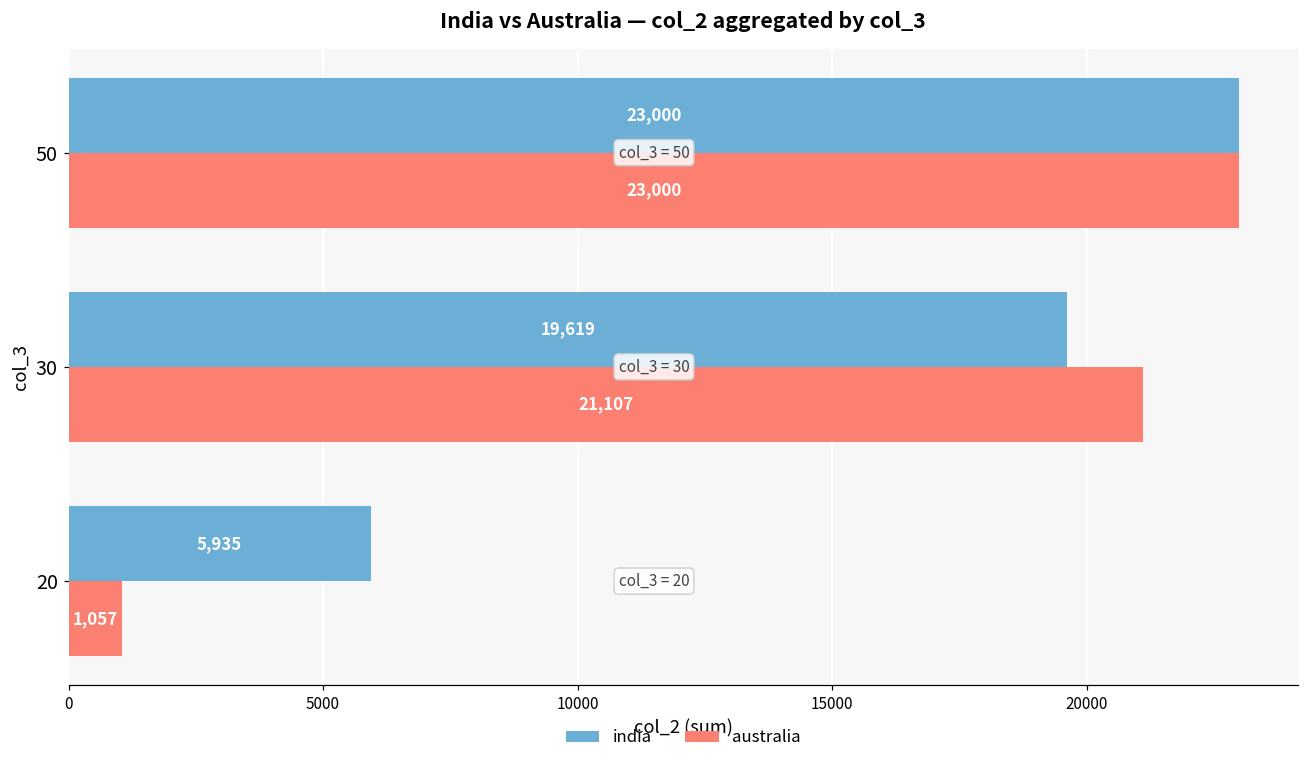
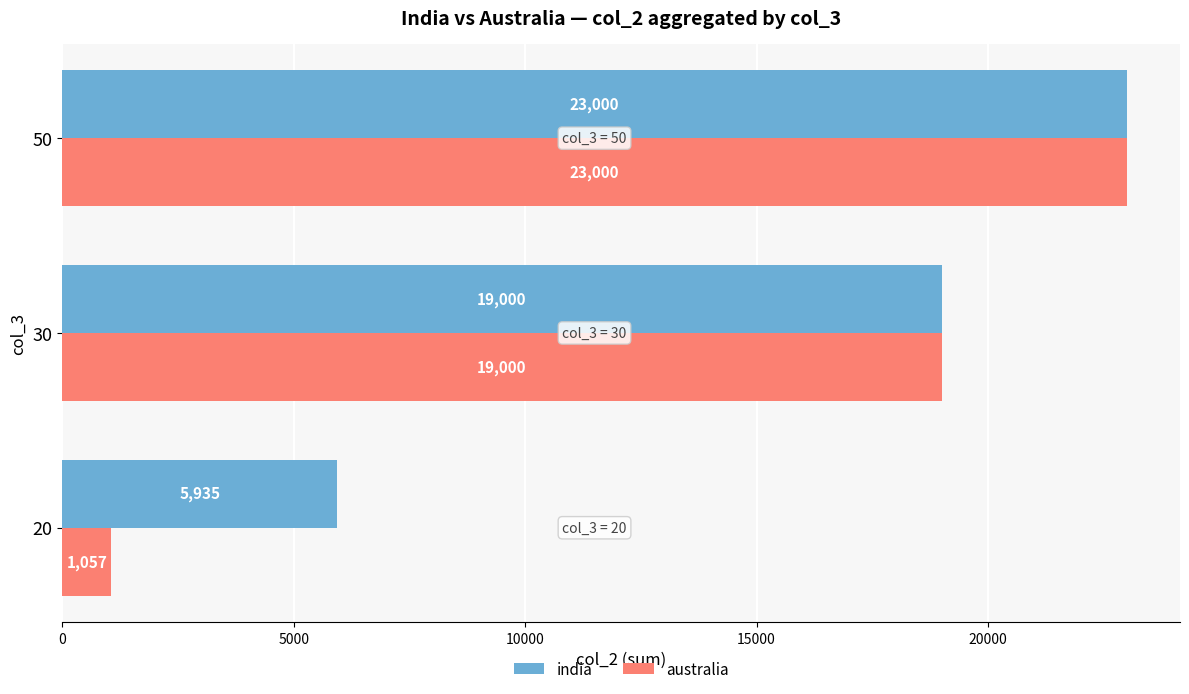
india, 30: 19,619 -> 19,000
australia, 30: 21,107 -> 19,000
